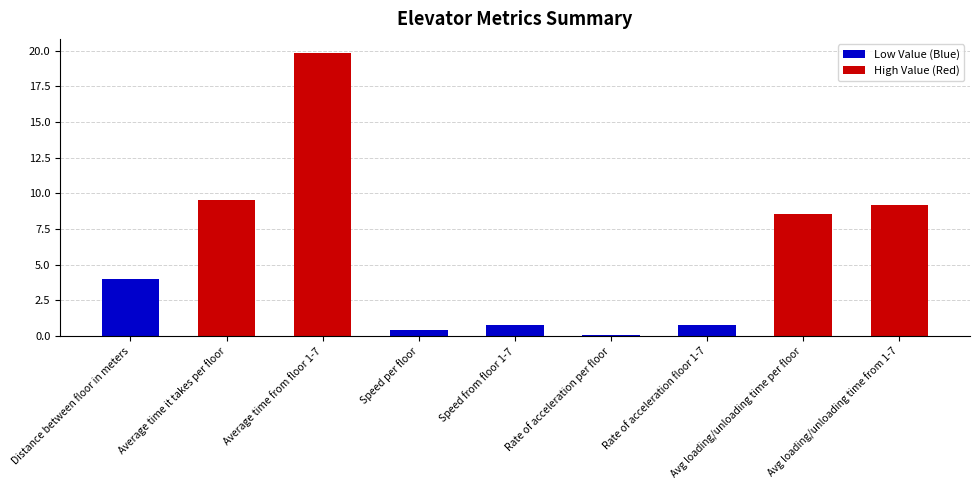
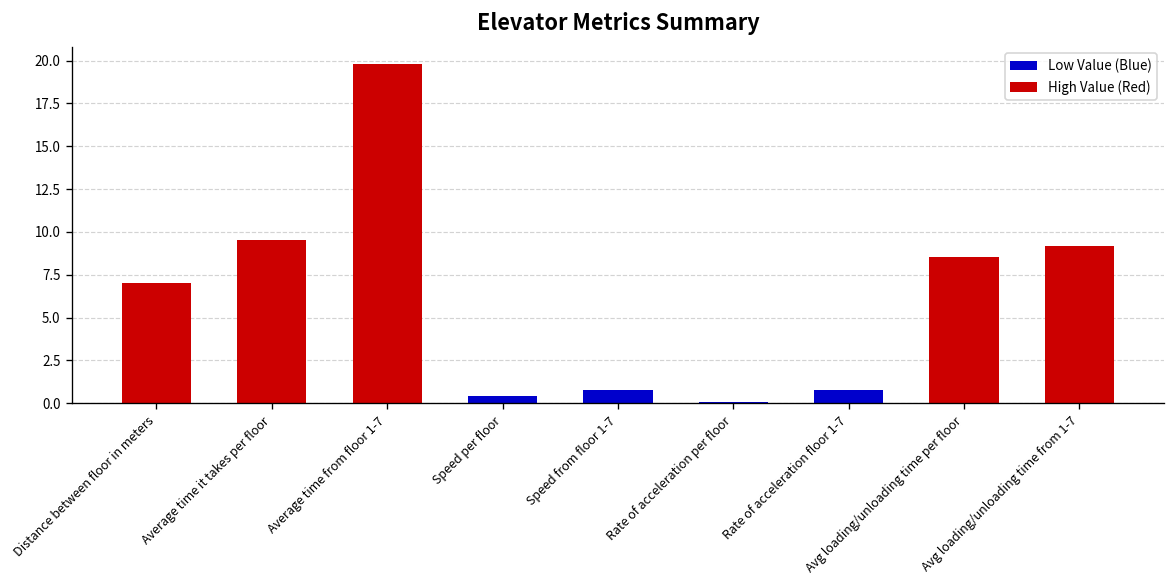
Distance between floor in meters: 4 -> 7
